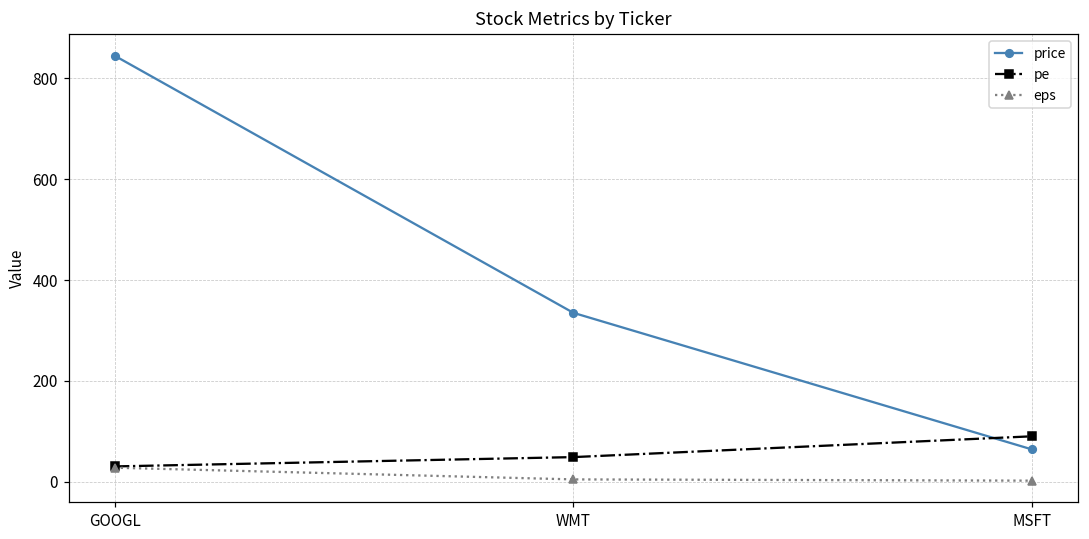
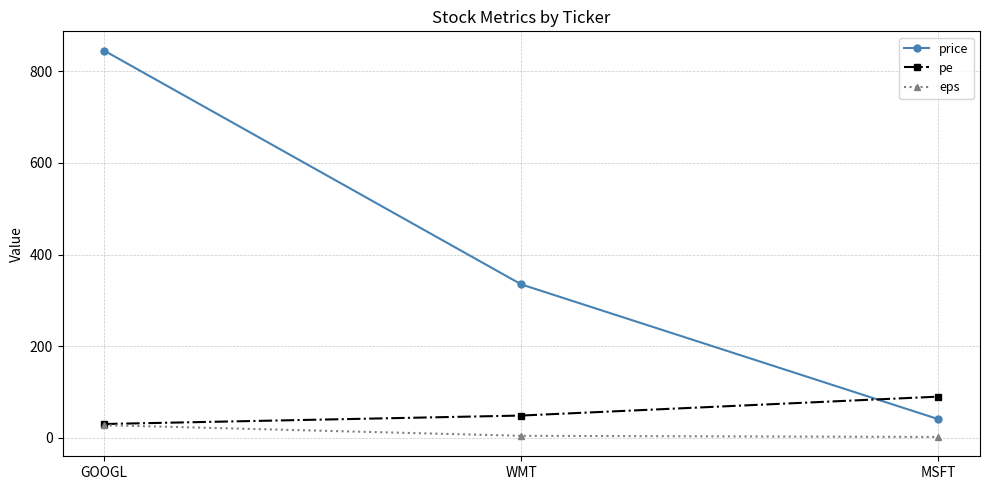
price, MSFT: 60 -> 40
